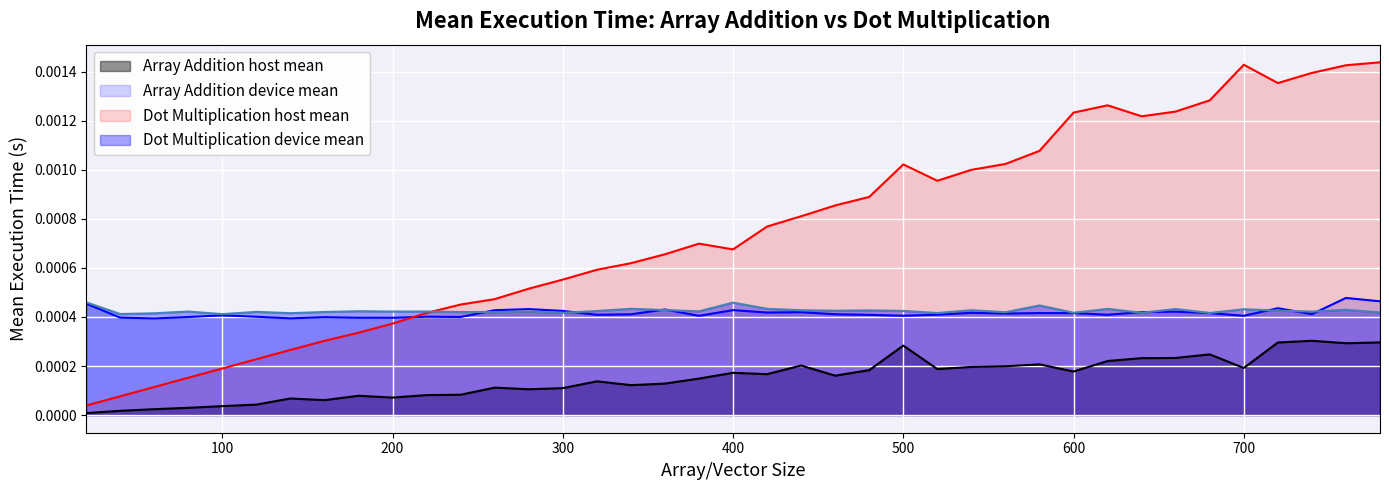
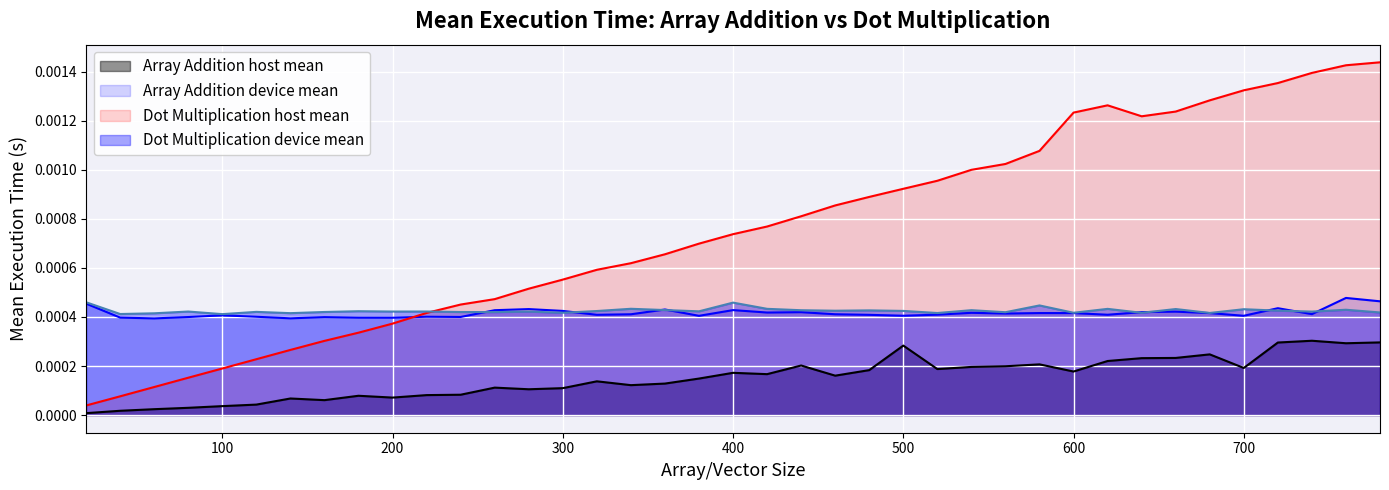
Dot Multiplication host mean, 400: 0.00068 -> 0.00074
Dot Multiplication host mean, 500: 0.00102 -> 0.00092
Dot Multiplication host mean, 700: 0.00143 -> 0.00132
